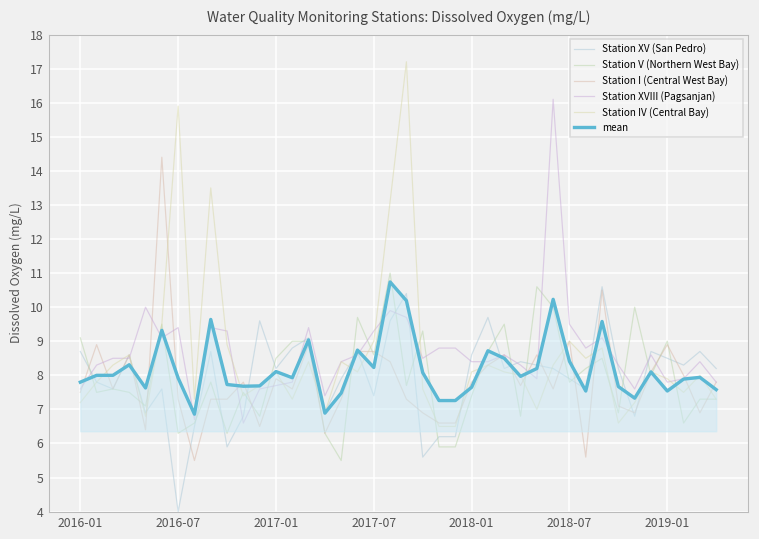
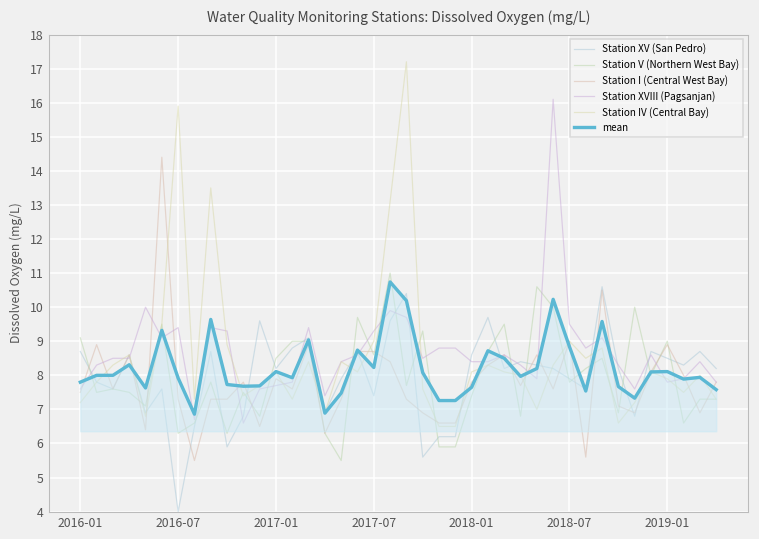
mean, 2018-07: 8.4 -> 8.8
mean, 2019-01: 7.5 -> 8.1
